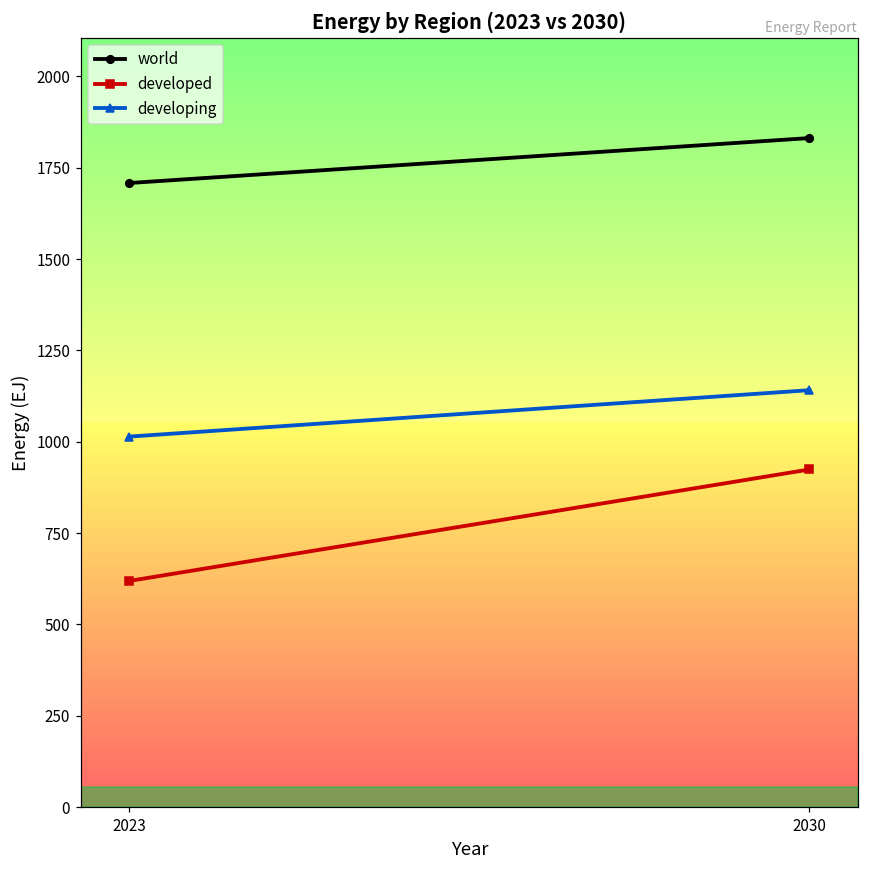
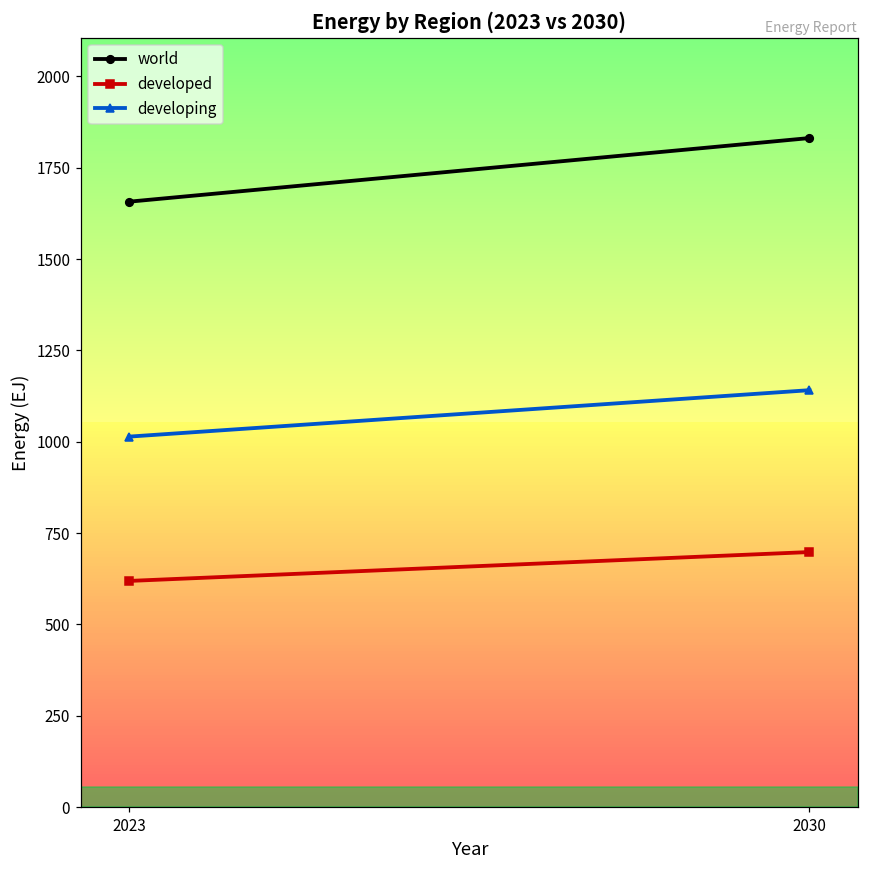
world, 2023: 1710 -> 1660
developed, 2030: 920 -> 700
